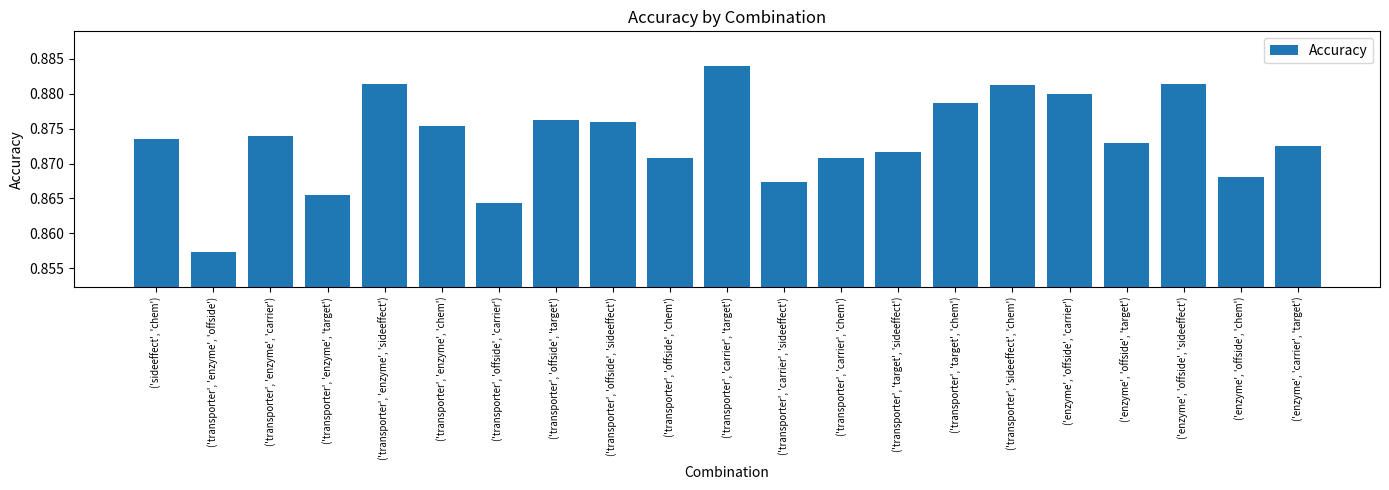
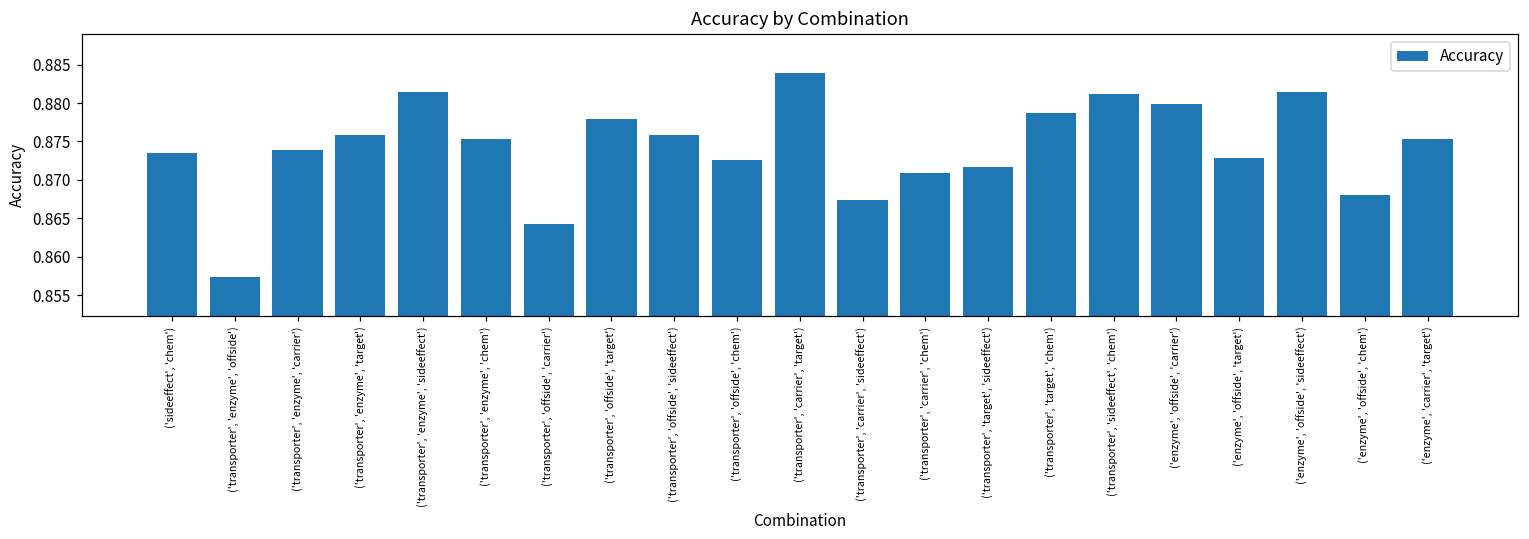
('transporter', 'enzyme', 'target'): 0.865 -> 0.876
('transporter', 'offside', 'target'): 0.876 -> 0.878
('transporter', 'offside', 'chem'): 0.871 -> 0.873
('enzyme', 'carrier', 'target'): 0.872 -> 0.875
